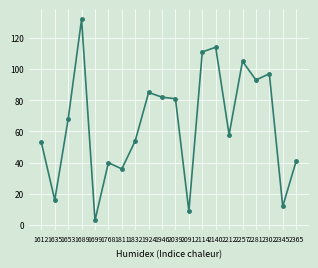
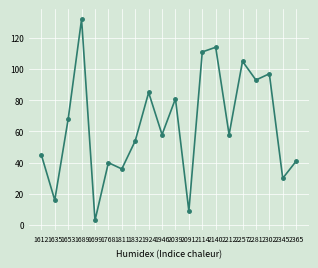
1612: 53 -> 45
1946: 82 -> 58
2345: 12 -> 30
